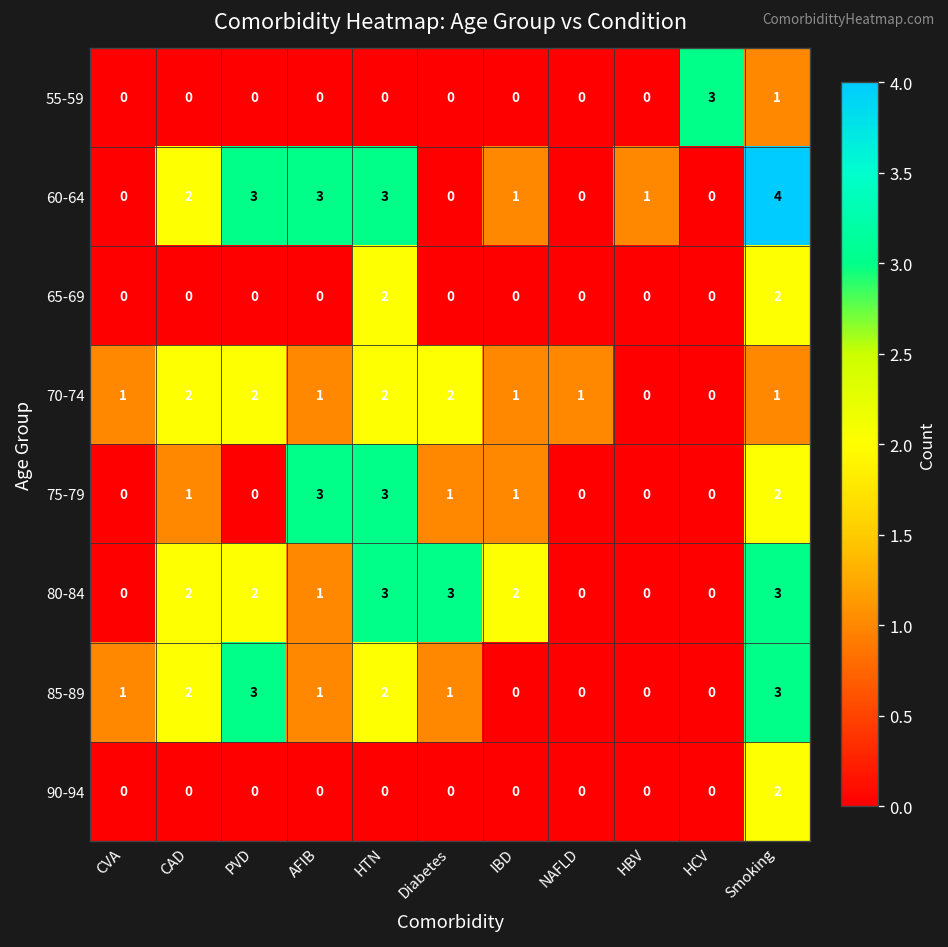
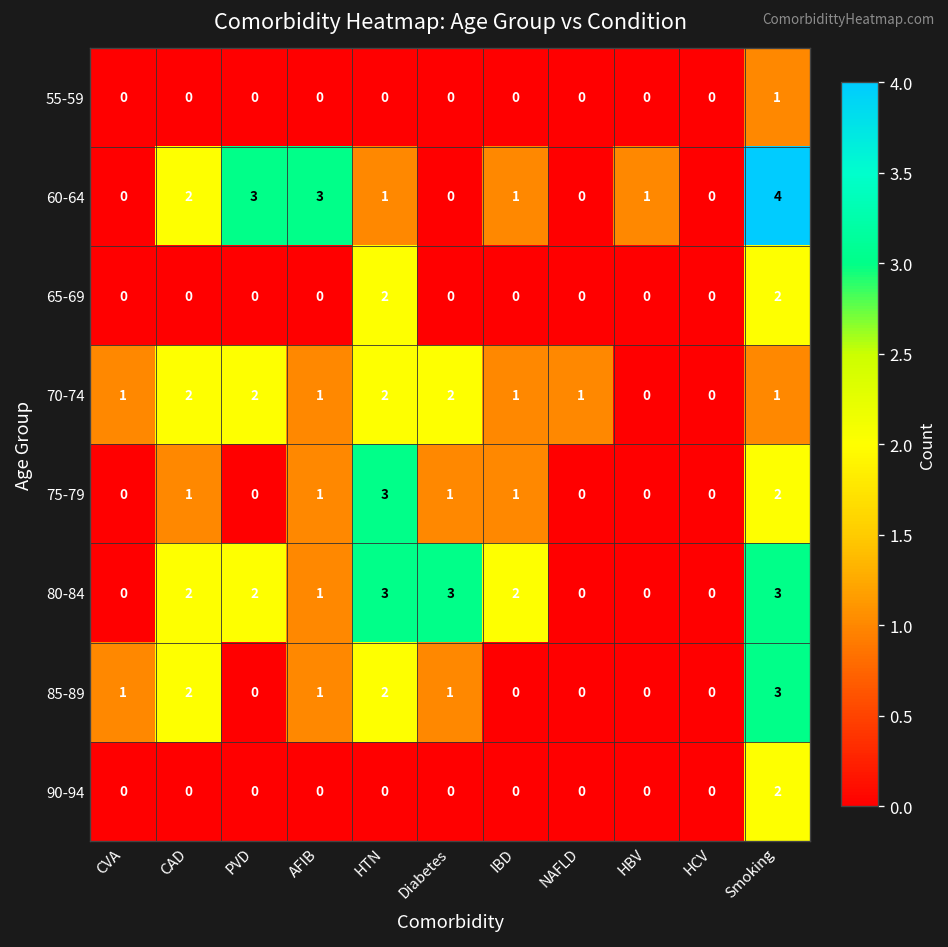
55-59, HCV: 3 -> 0
60-64, HTN: 3 -> 1
75-79, AFIB: 3 -> 1
85-89, PVD: 3 -> 0
